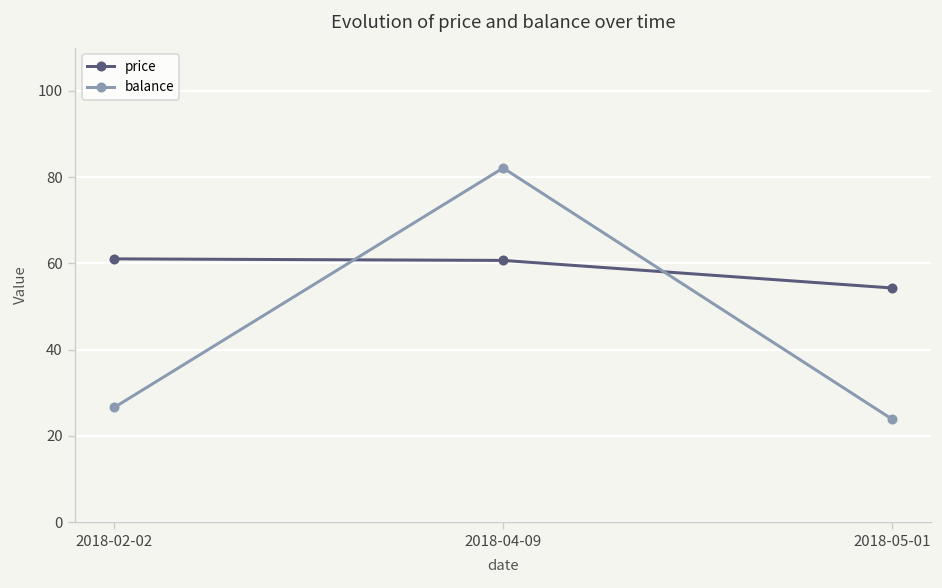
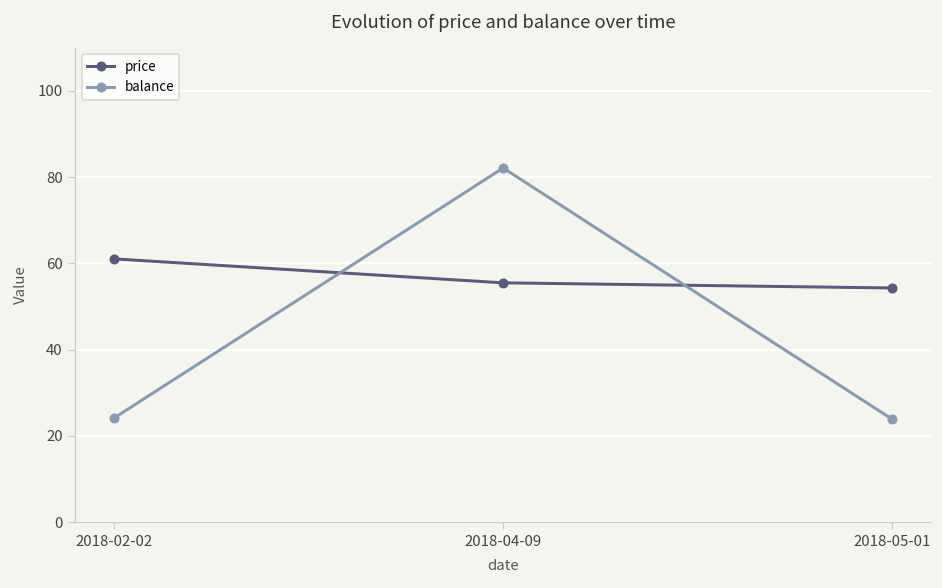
balance, 2018-02-02: 27 -> 24
price, 2018-04-09: 61 -> 55
